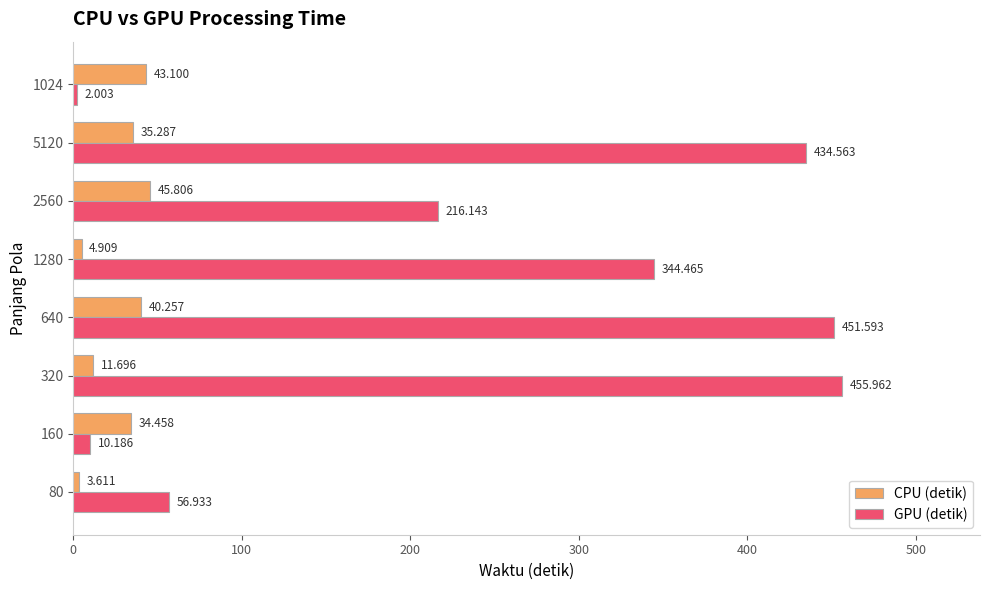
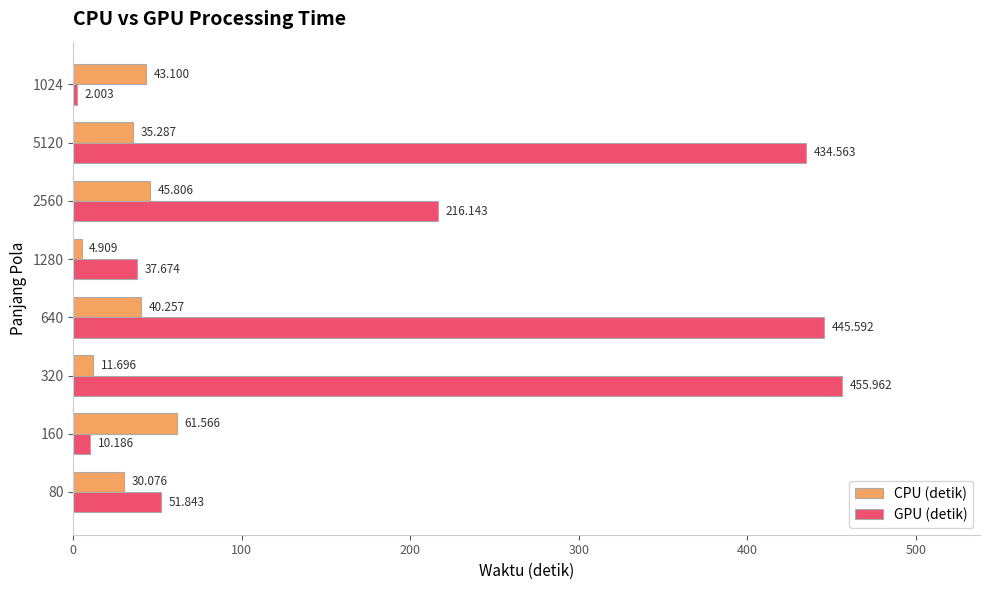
GPU (detik), 1280: 344.465 -> 37.674
GPU (detik), 640: 451.593 -> 445.592
CPU (detik), 160: 34.458 -> 61.566
CPU (detik), 80: 3.611 -> 30.076
GPU (detik), 80: 56.933 -> 51.843
